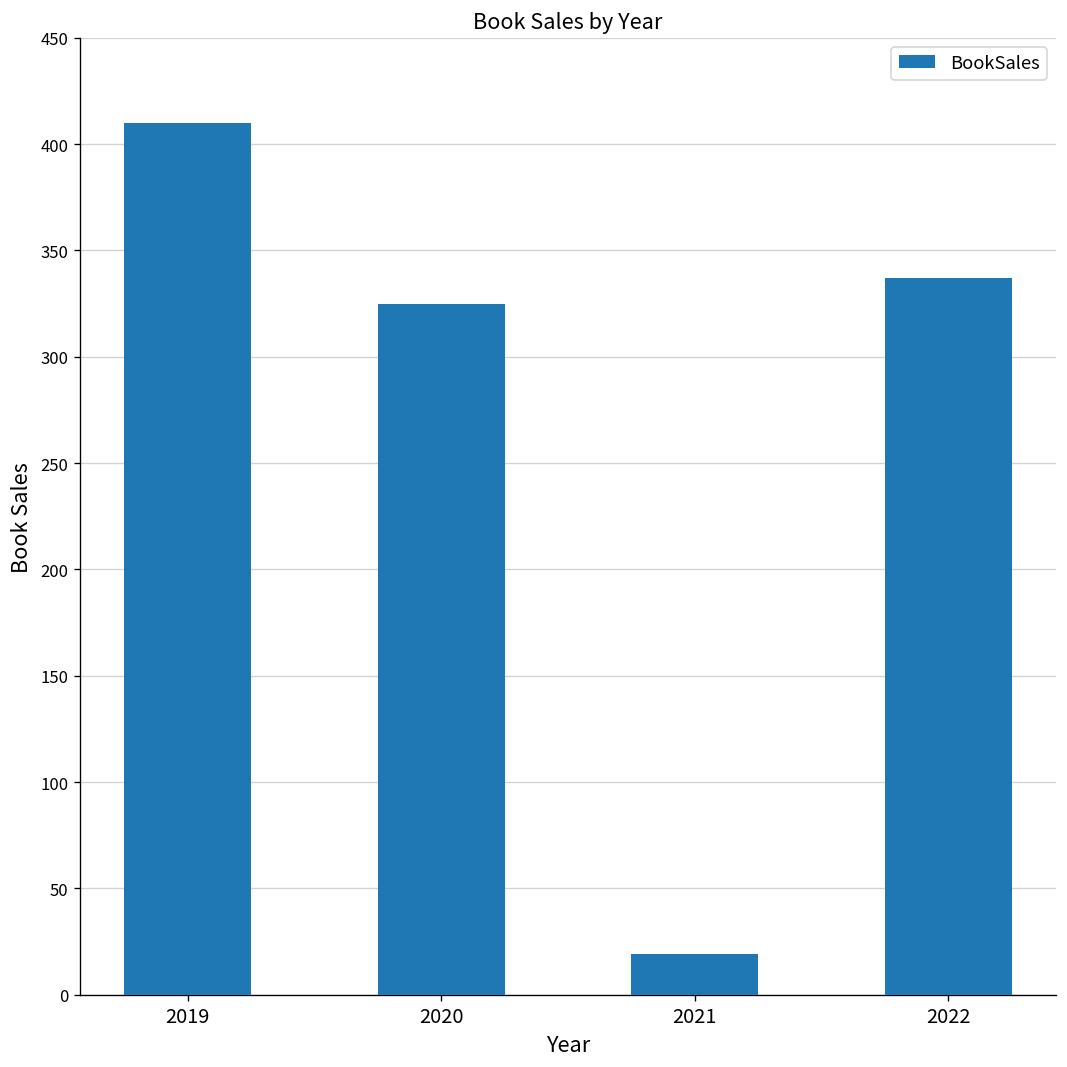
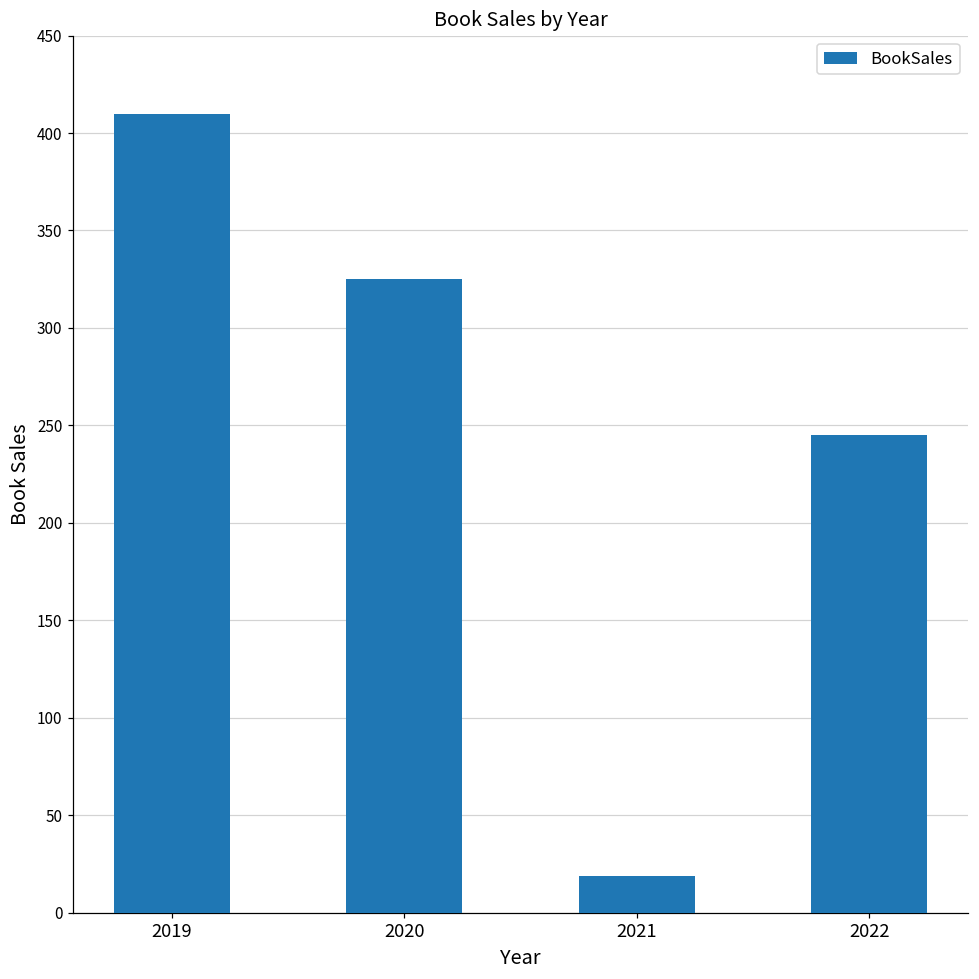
2022: 337 -> 245
